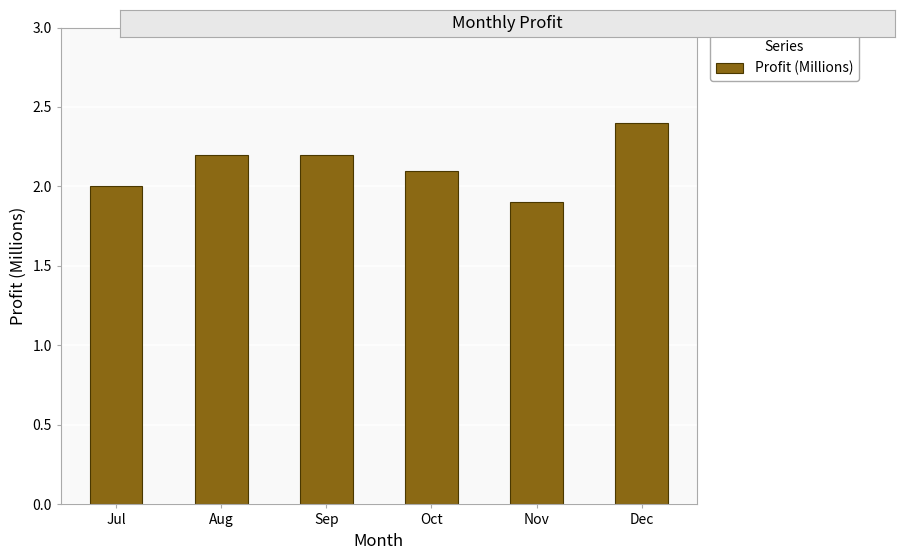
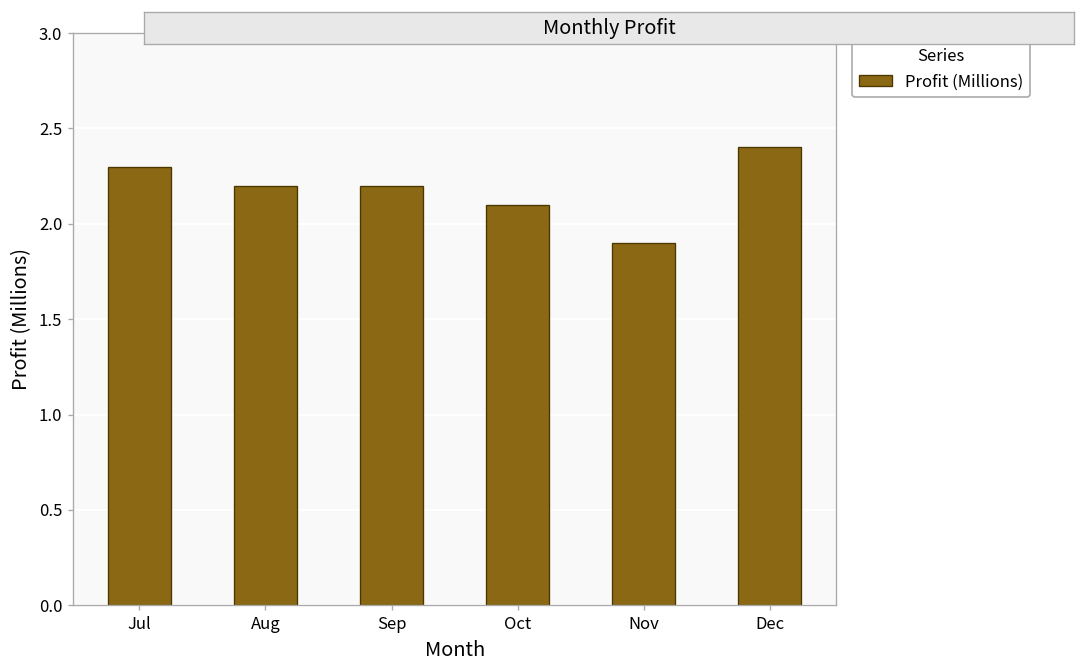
Jul: 2.0 -> 2.3
